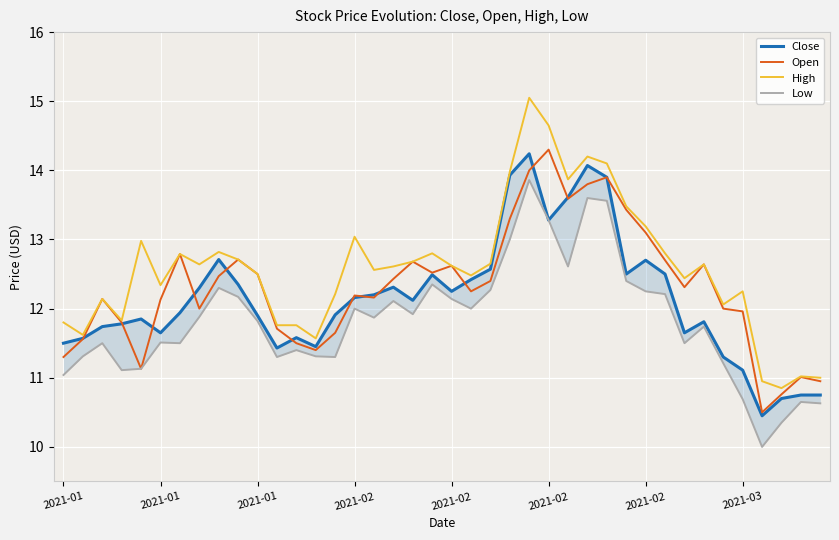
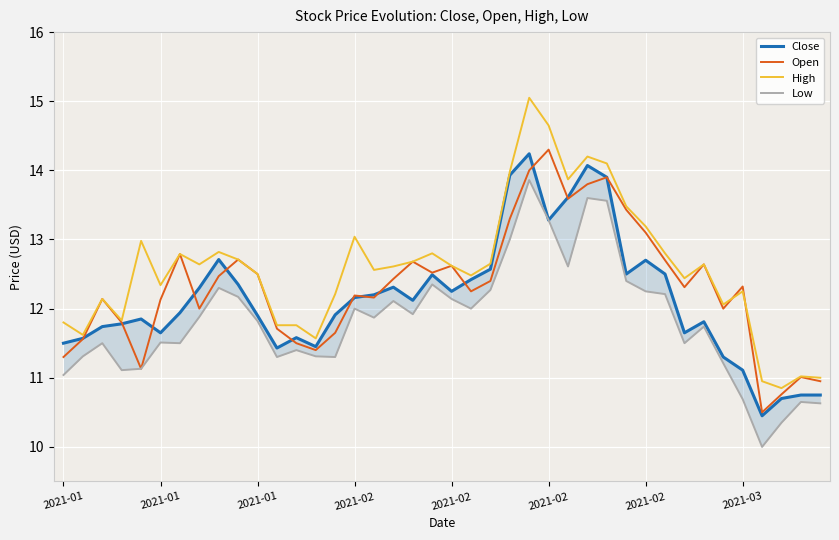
Open, 2021-03: 12.0 -> 12.3
